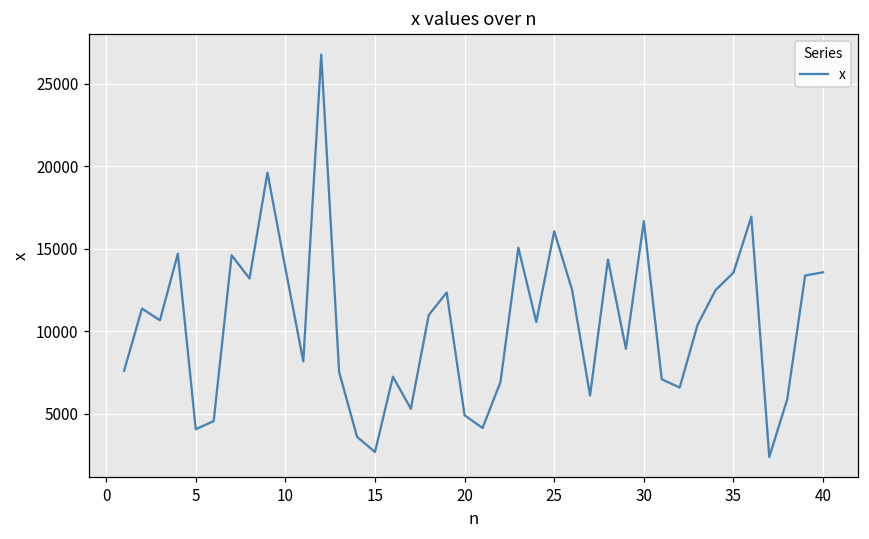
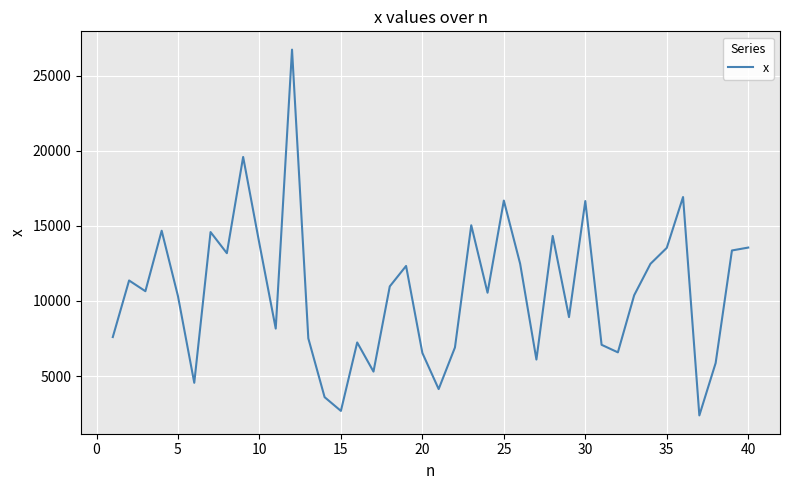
5: 4100 -> 10300
20: 4900 -> 6500
25: 16000 -> 16700
